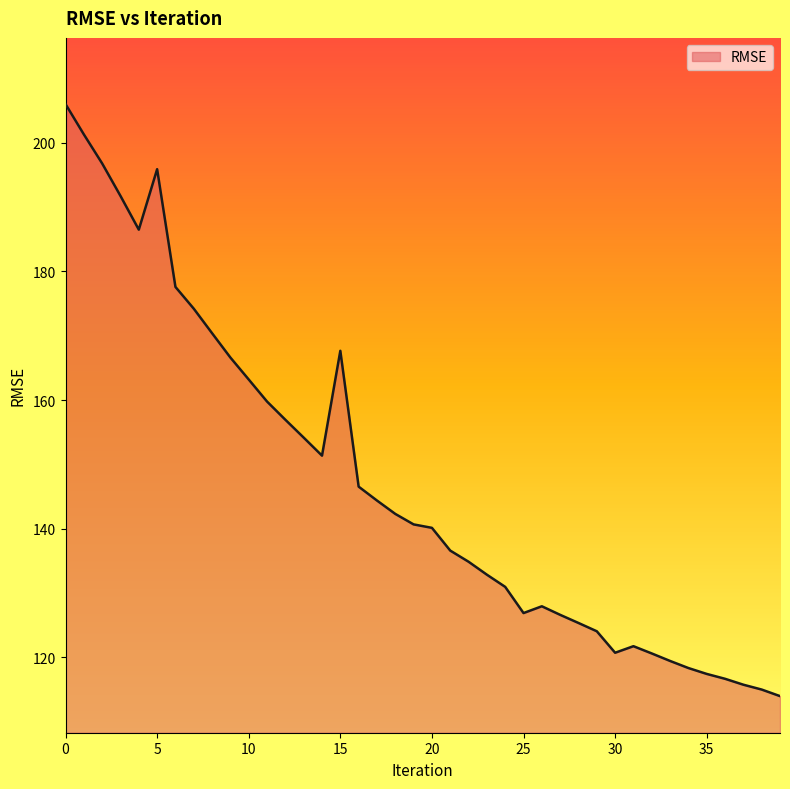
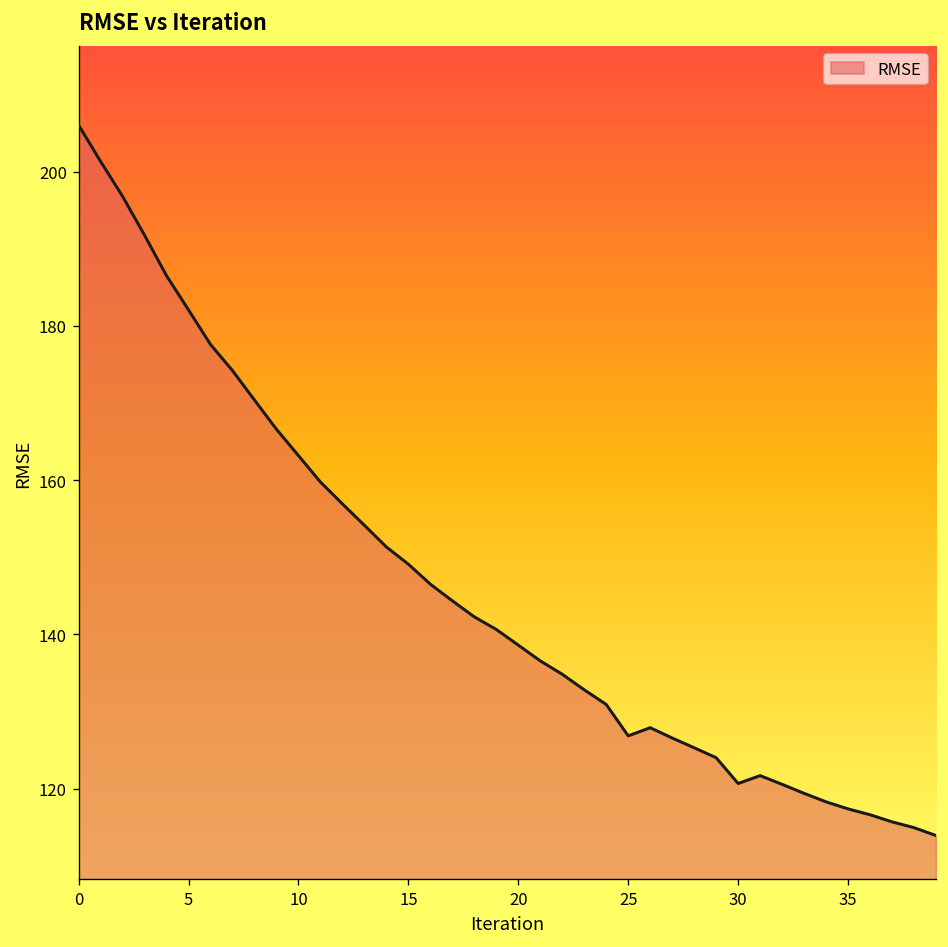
5: 196 -> 182
15: 168 -> 149
20: 140 -> 139
